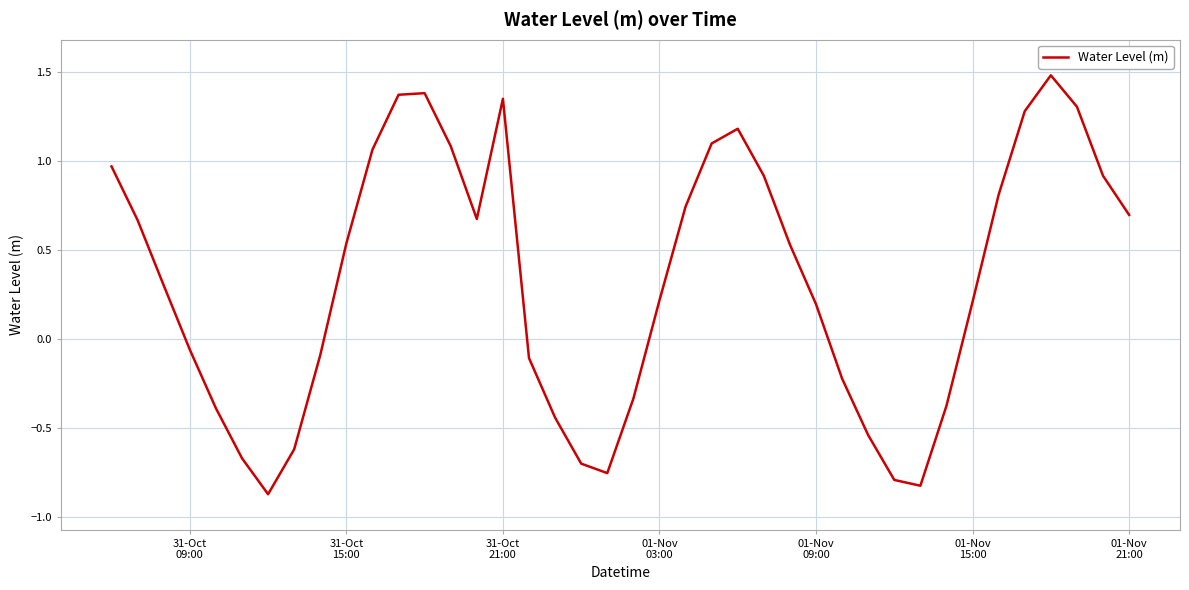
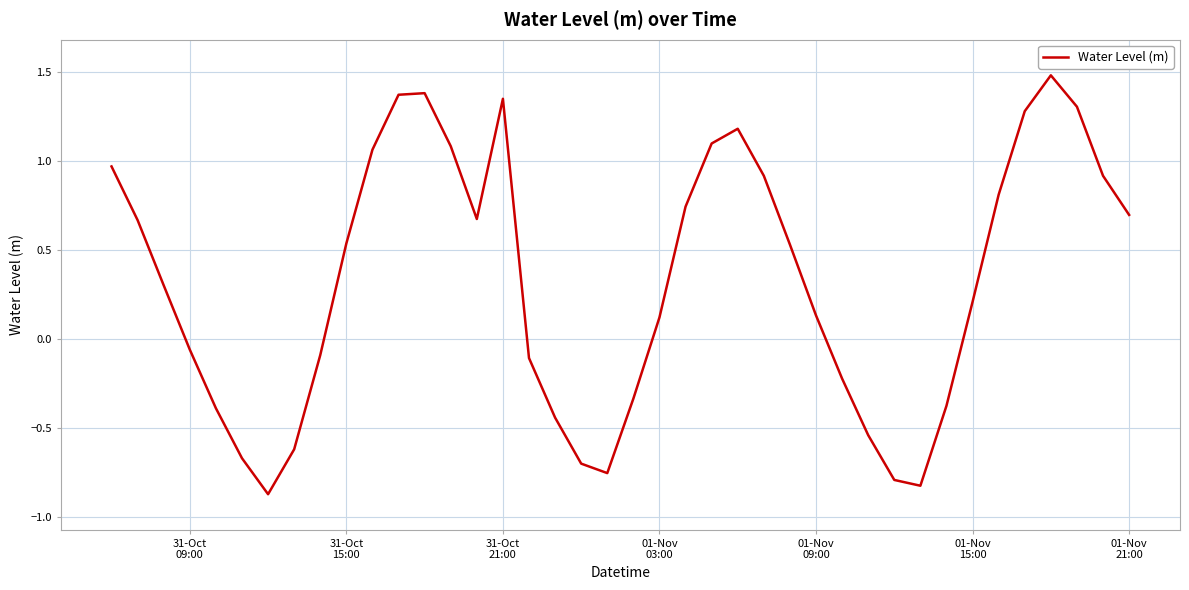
01-Nov 03:00: 0.22 -> 0.12
01-Nov 09:00: 0.20 -> 0.13
